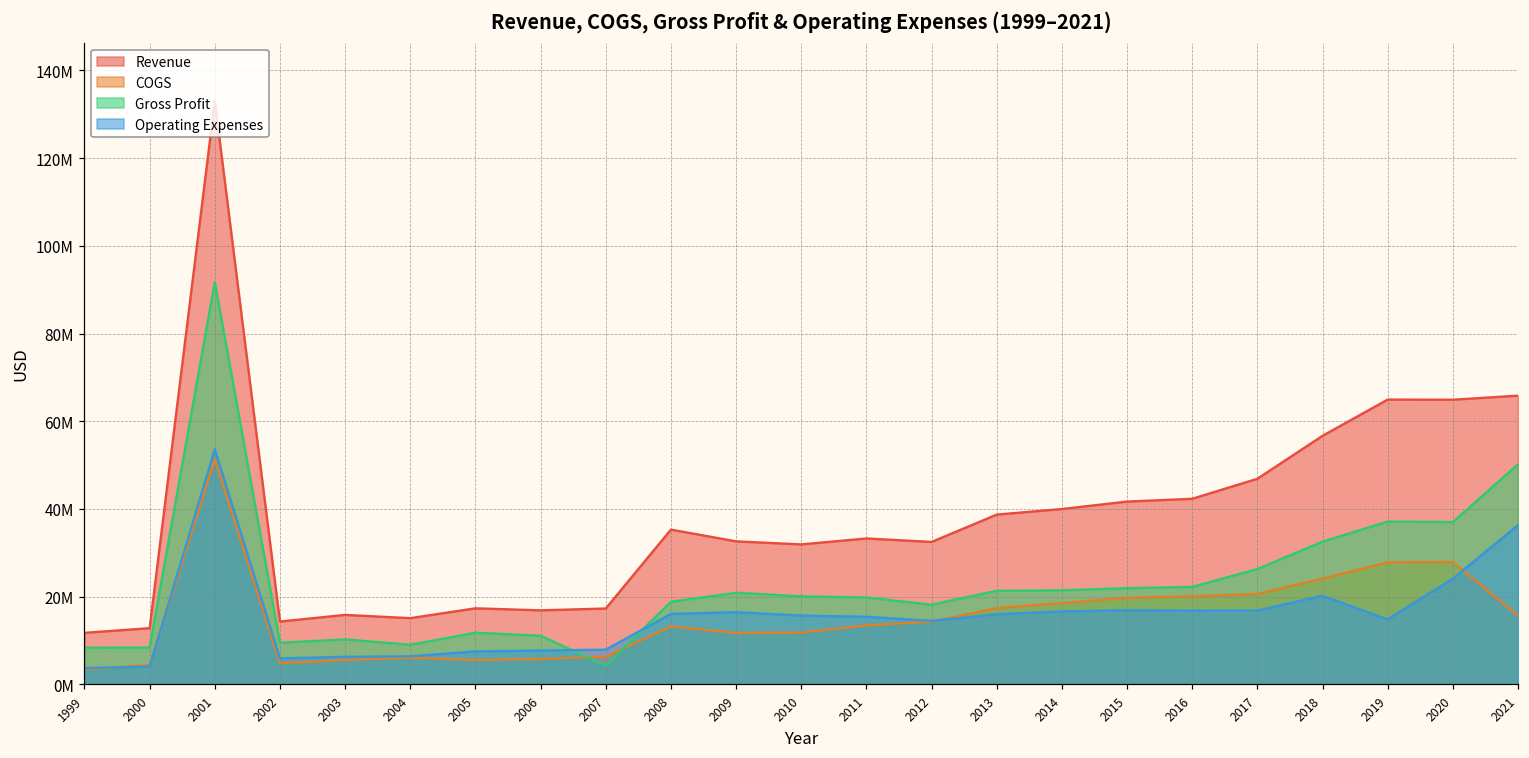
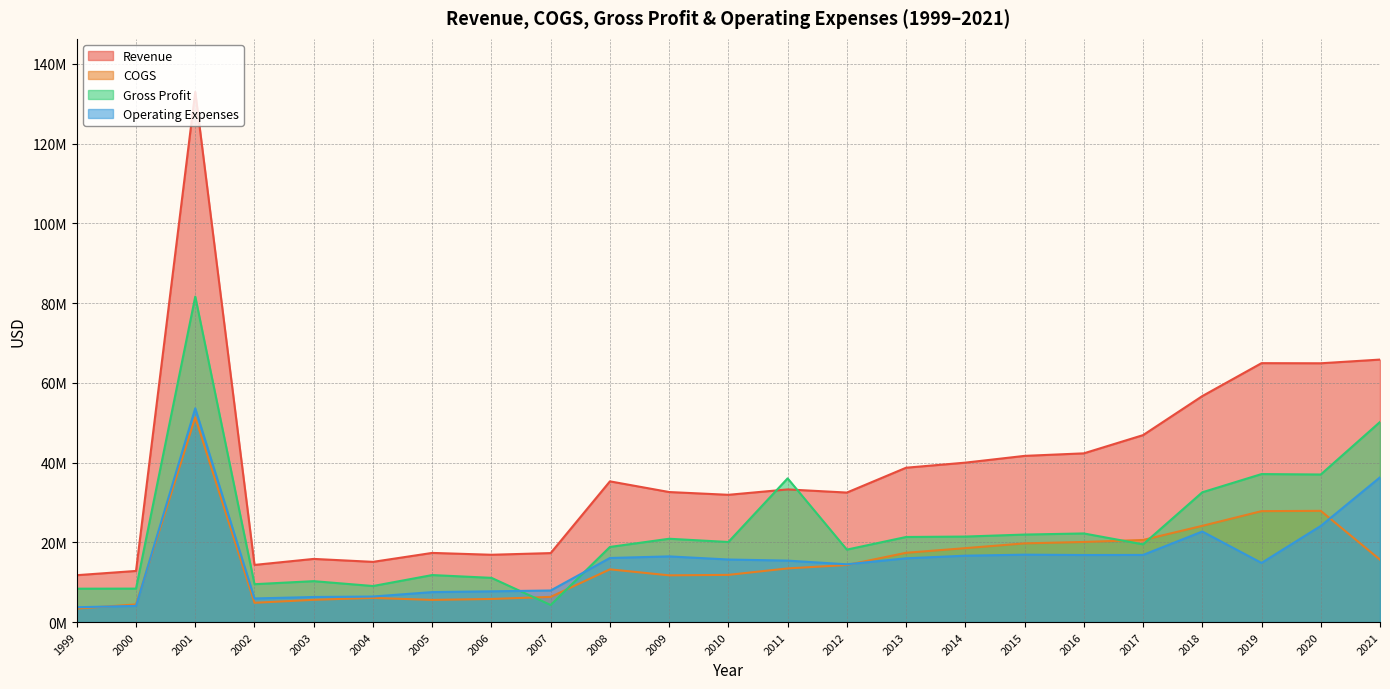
Gross Profit, 2001: 92000000 -> 82000000
Gross Profit, 2011: 20000000 -> 36000000
Gross Profit, 2017: 26000000 -> 19000000
Operating Expenses, 2018: 20000000 -> 23000000
